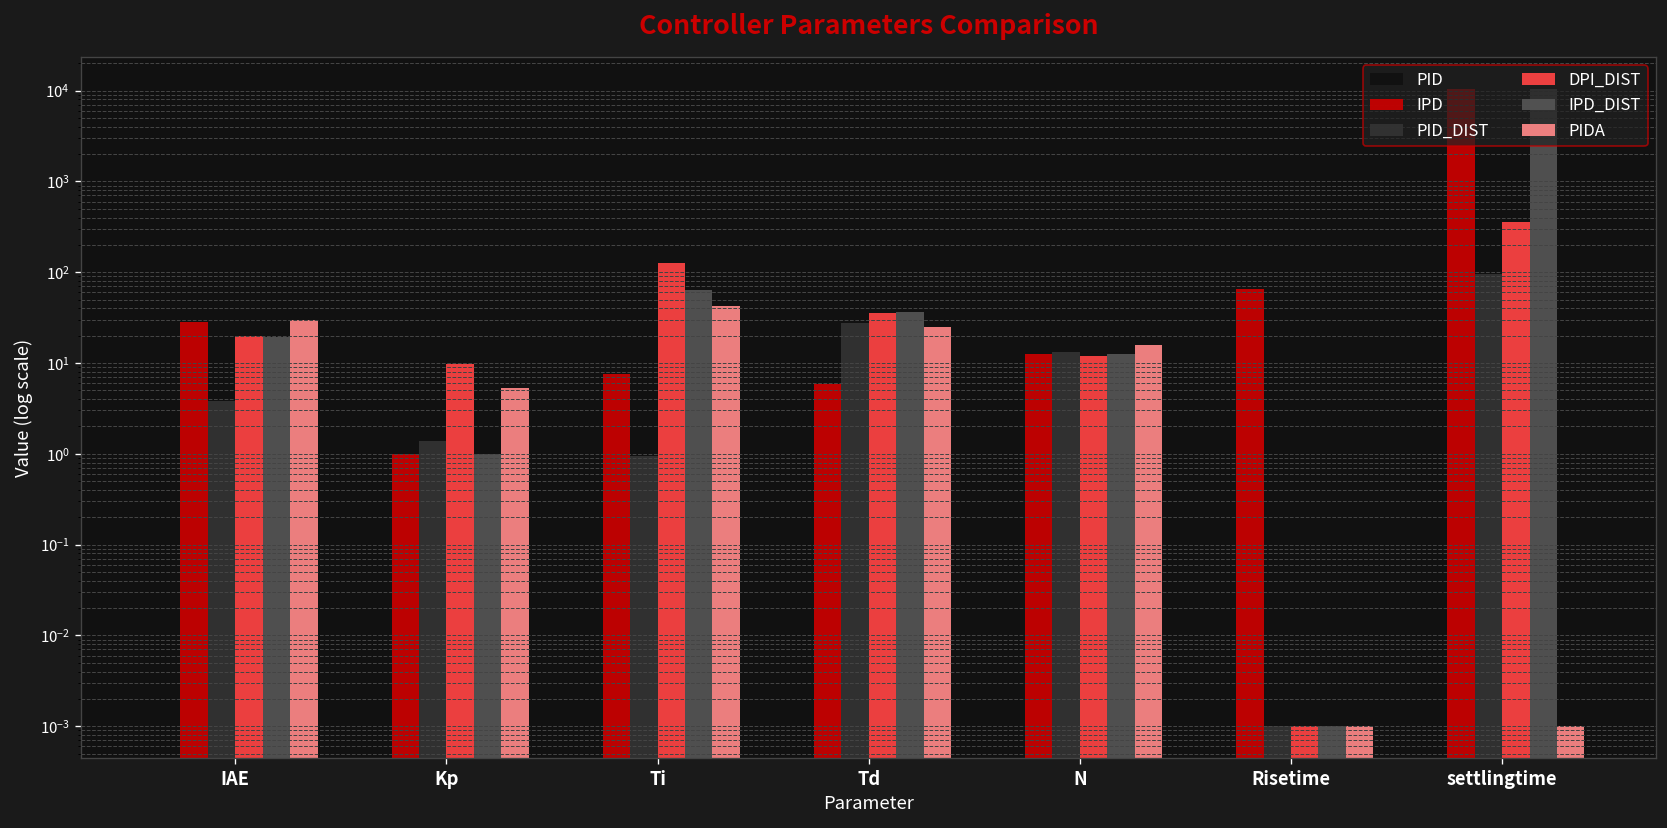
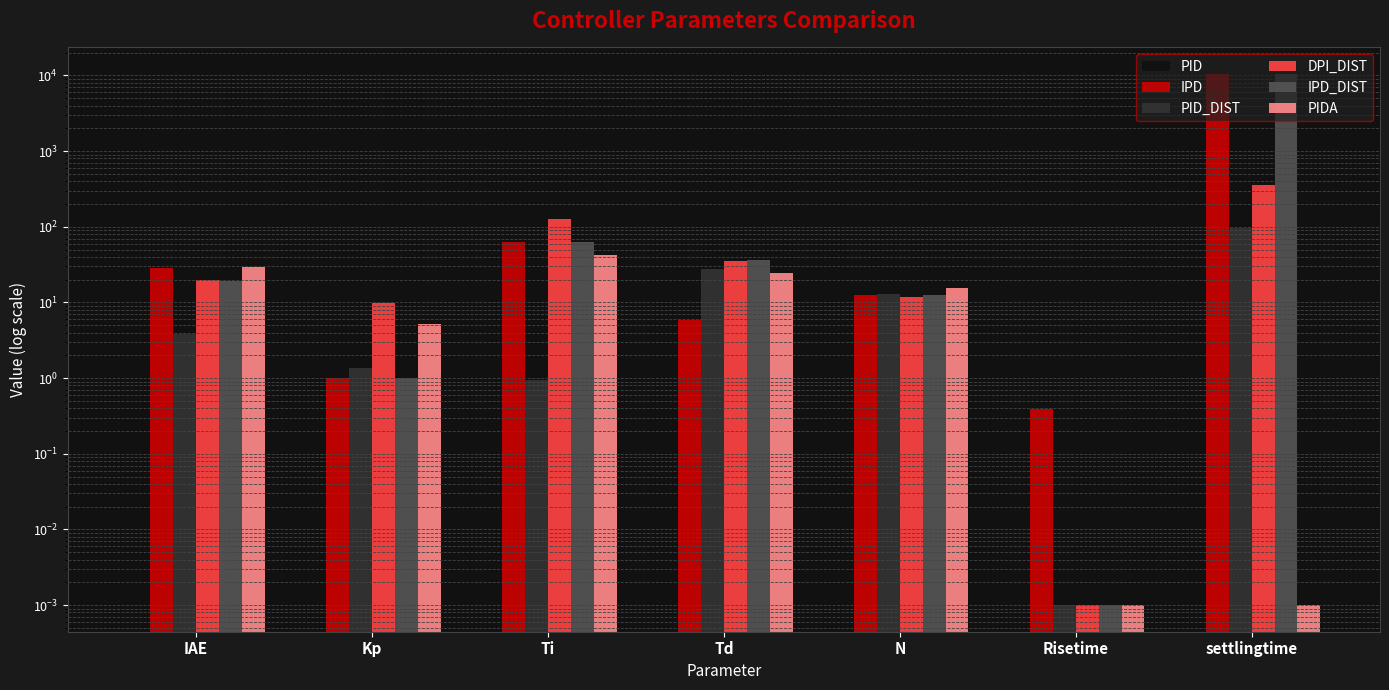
IPD, Ti: 7 -> 60
IPD, Risetime: 70 -> 0.4
